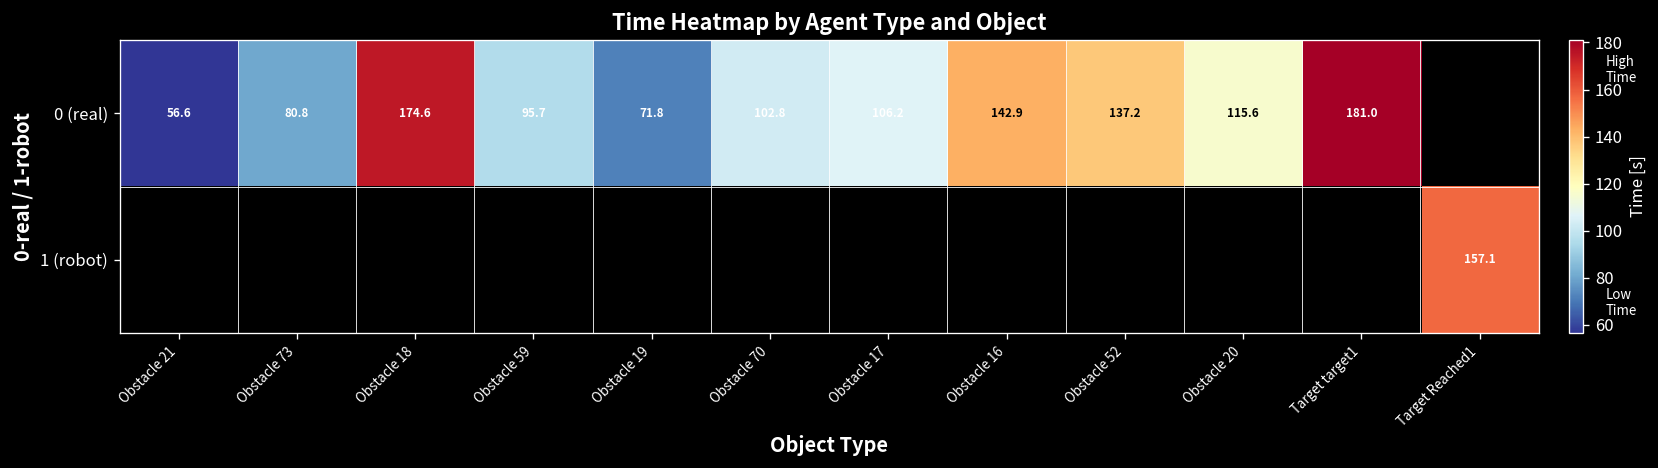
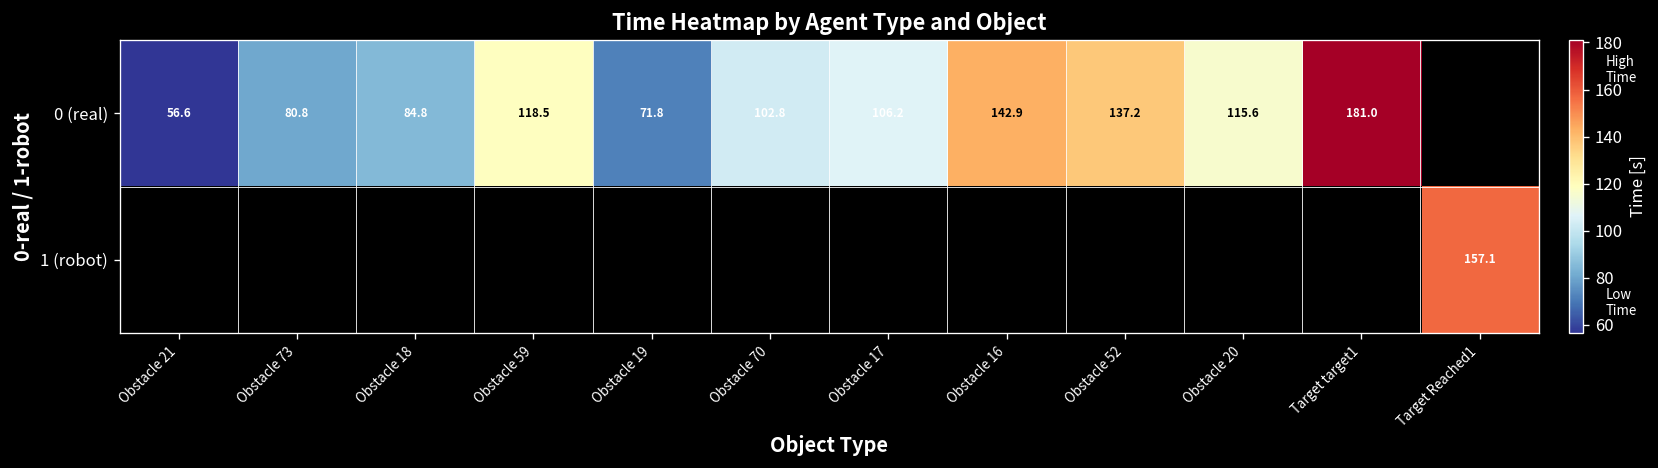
0 (real), Obstacle 18: 174.6 -> 84.8
0 (real), Obstacle 59: 95.7 -> 118.5
